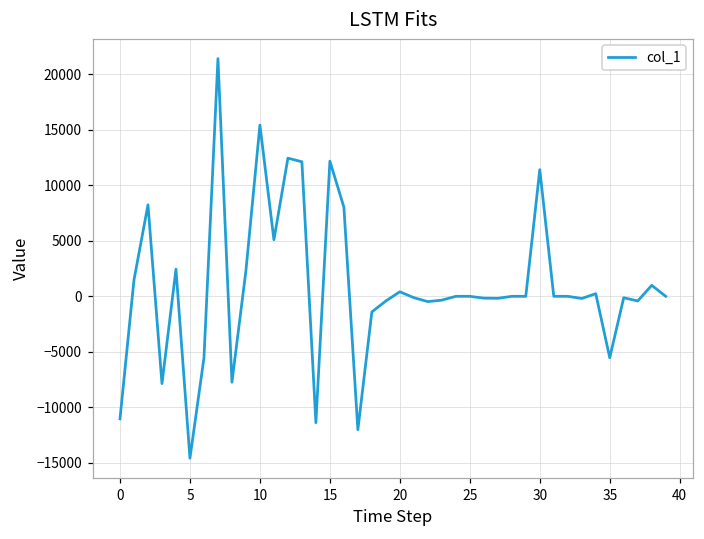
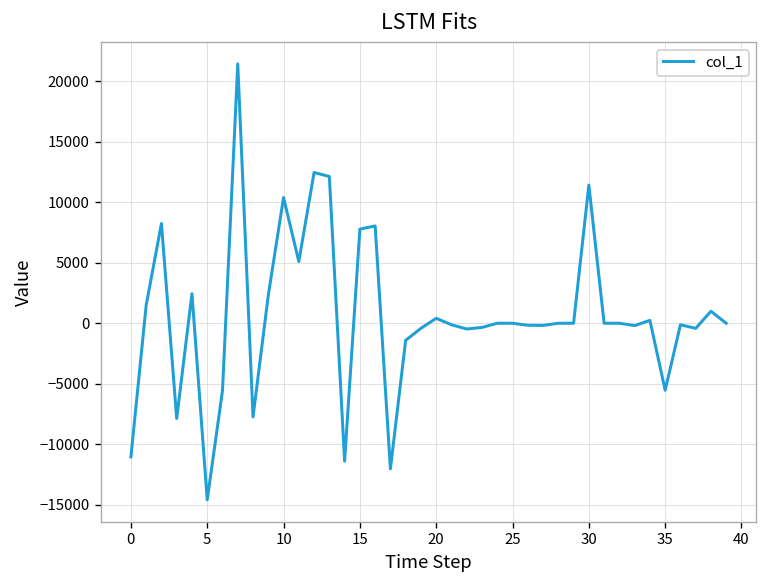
10: 15400 -> 10400
15: 12200 -> 7800
